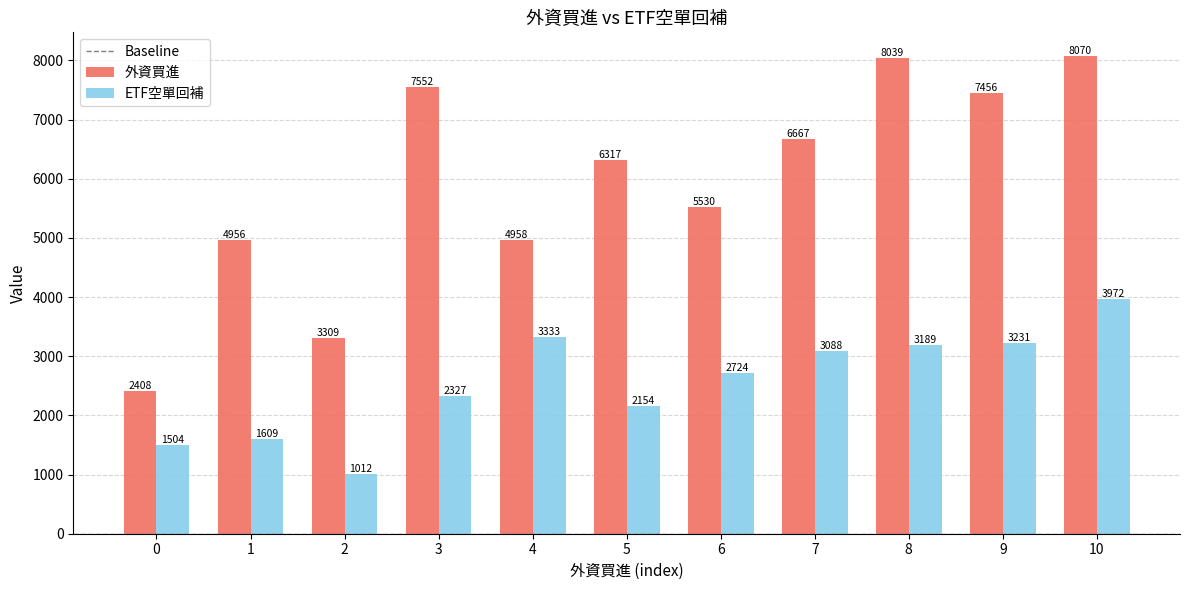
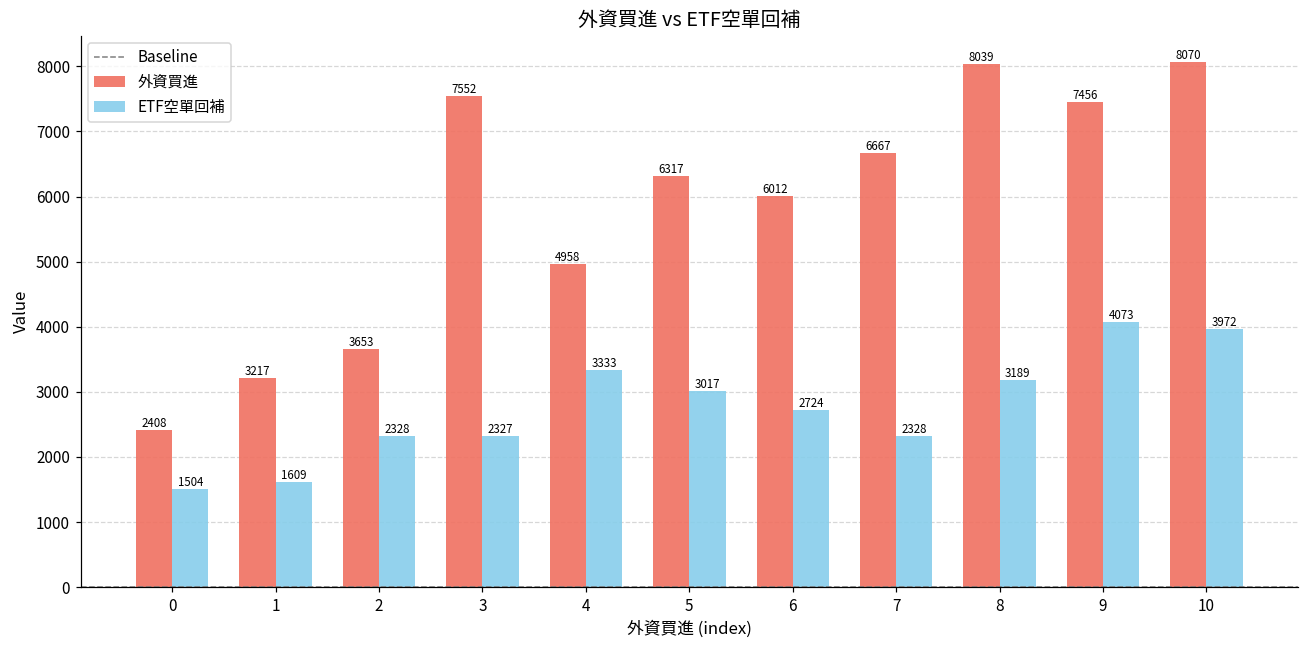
外資買進, 1: 4956 -> 3217
外資買進, 2: 3309 -> 3653
ETF空單回補, 2: 1012 -> 2328
ETF空單回補, 5: 2154 -> 3017
外資買進, 6: 5530 -> 6012
ETF空單回補, 7: 3088 -> 2328
ETF空單回補, 9: 3231 -> 4073
